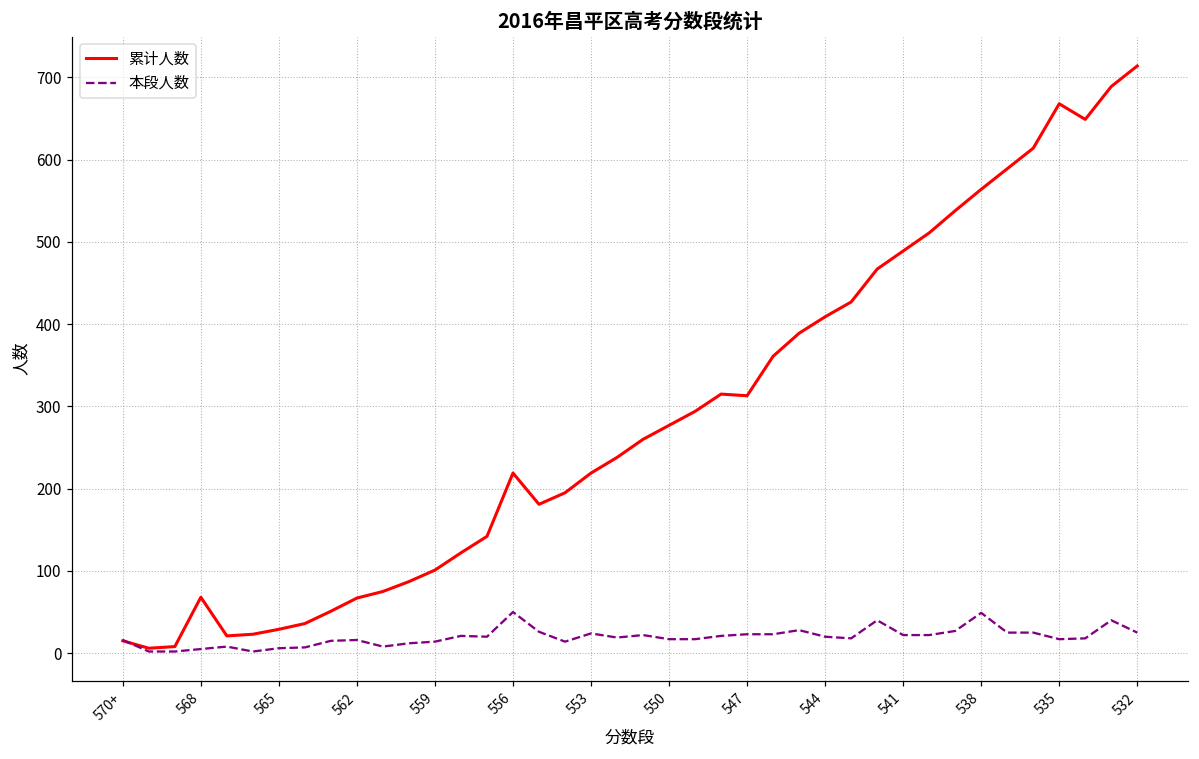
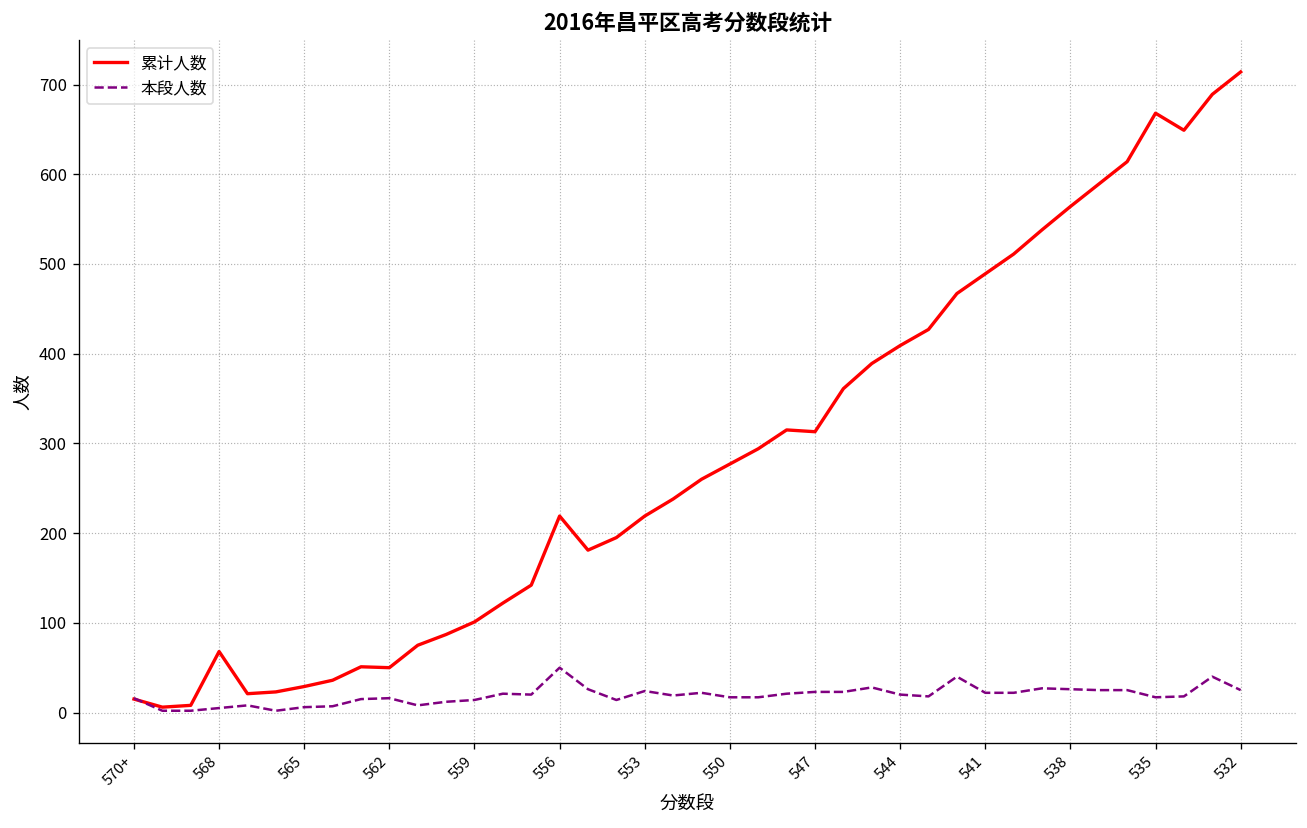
累计人数, 562: 70 -> 50
本段人数, 538: 50 -> 30
